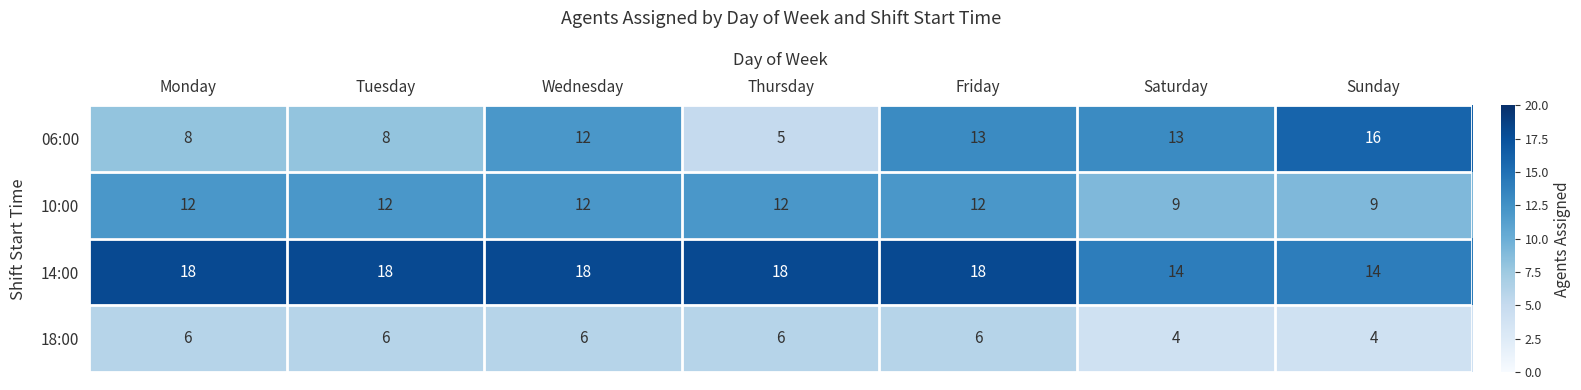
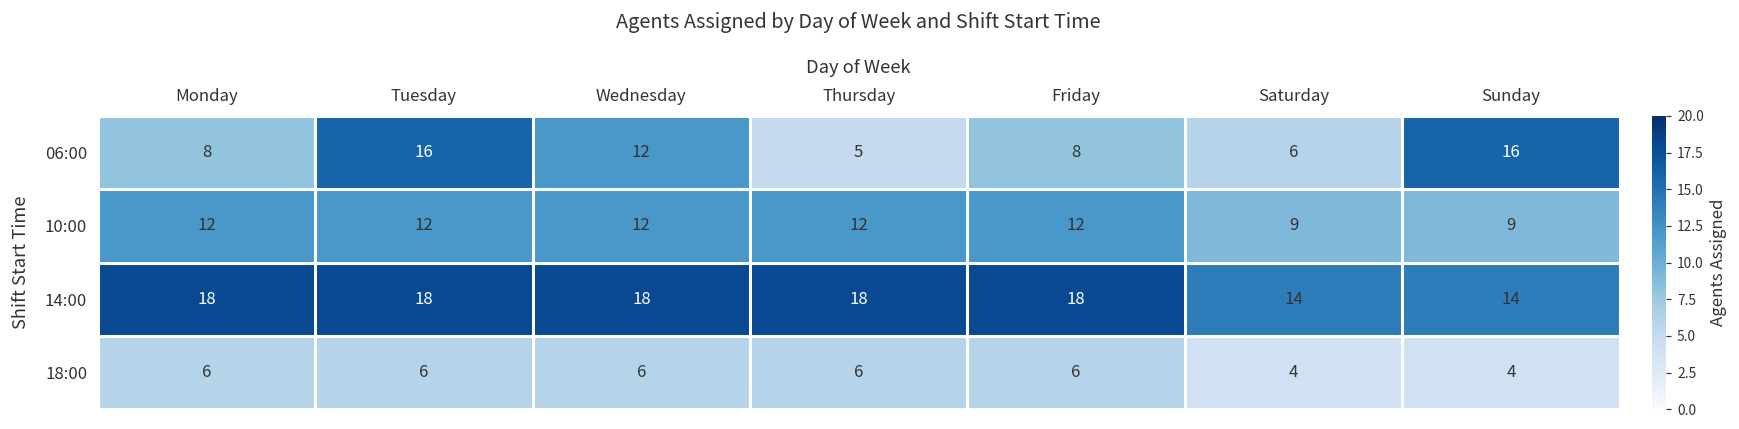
06:00, Tuesday: 8 -> 16
06:00, Friday: 13 -> 8
06:00, Saturday: 13 -> 6
